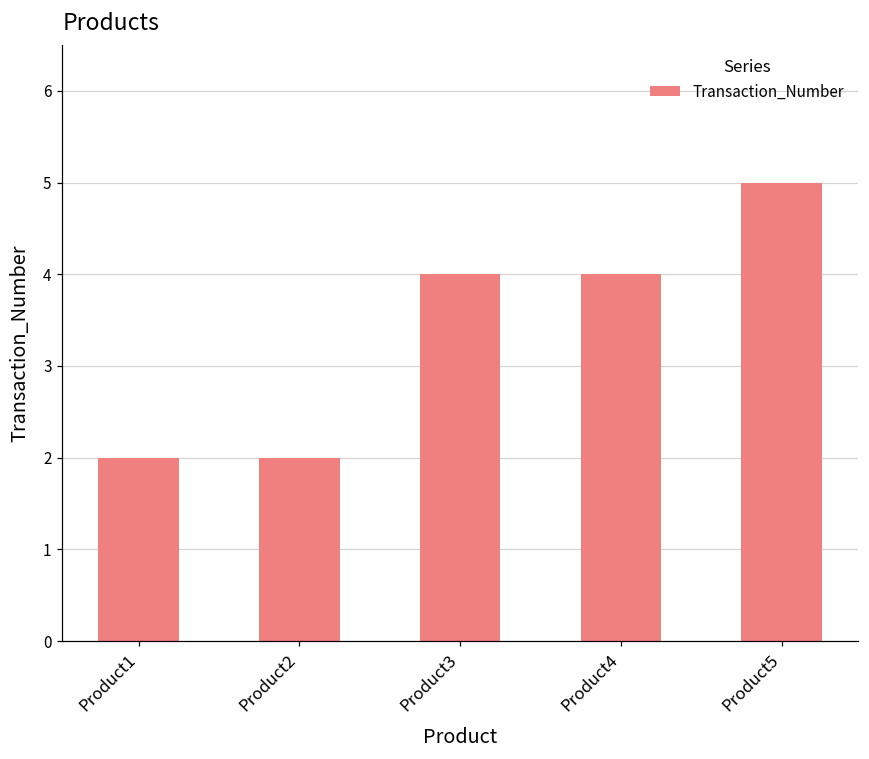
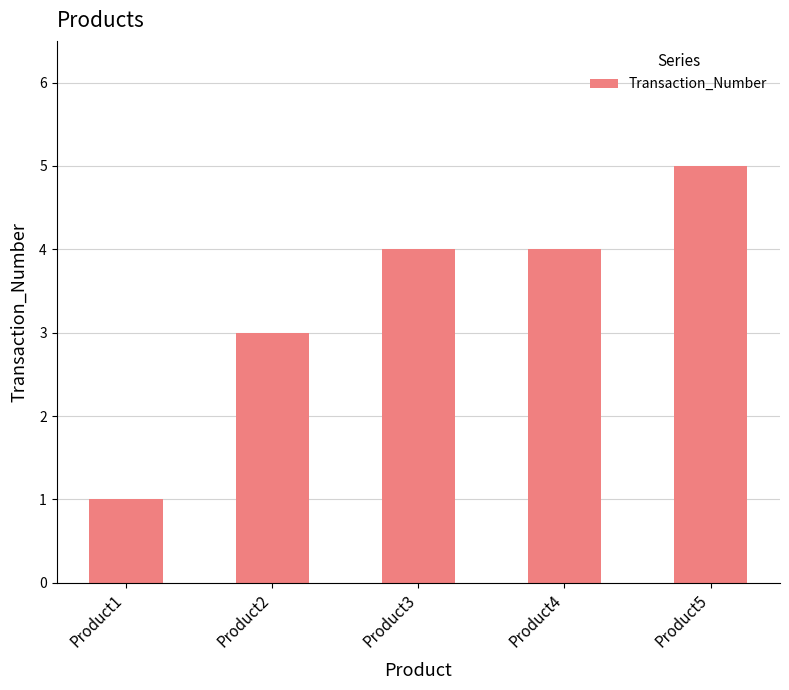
Product1: 2 -> 1
Product2: 2 -> 3
